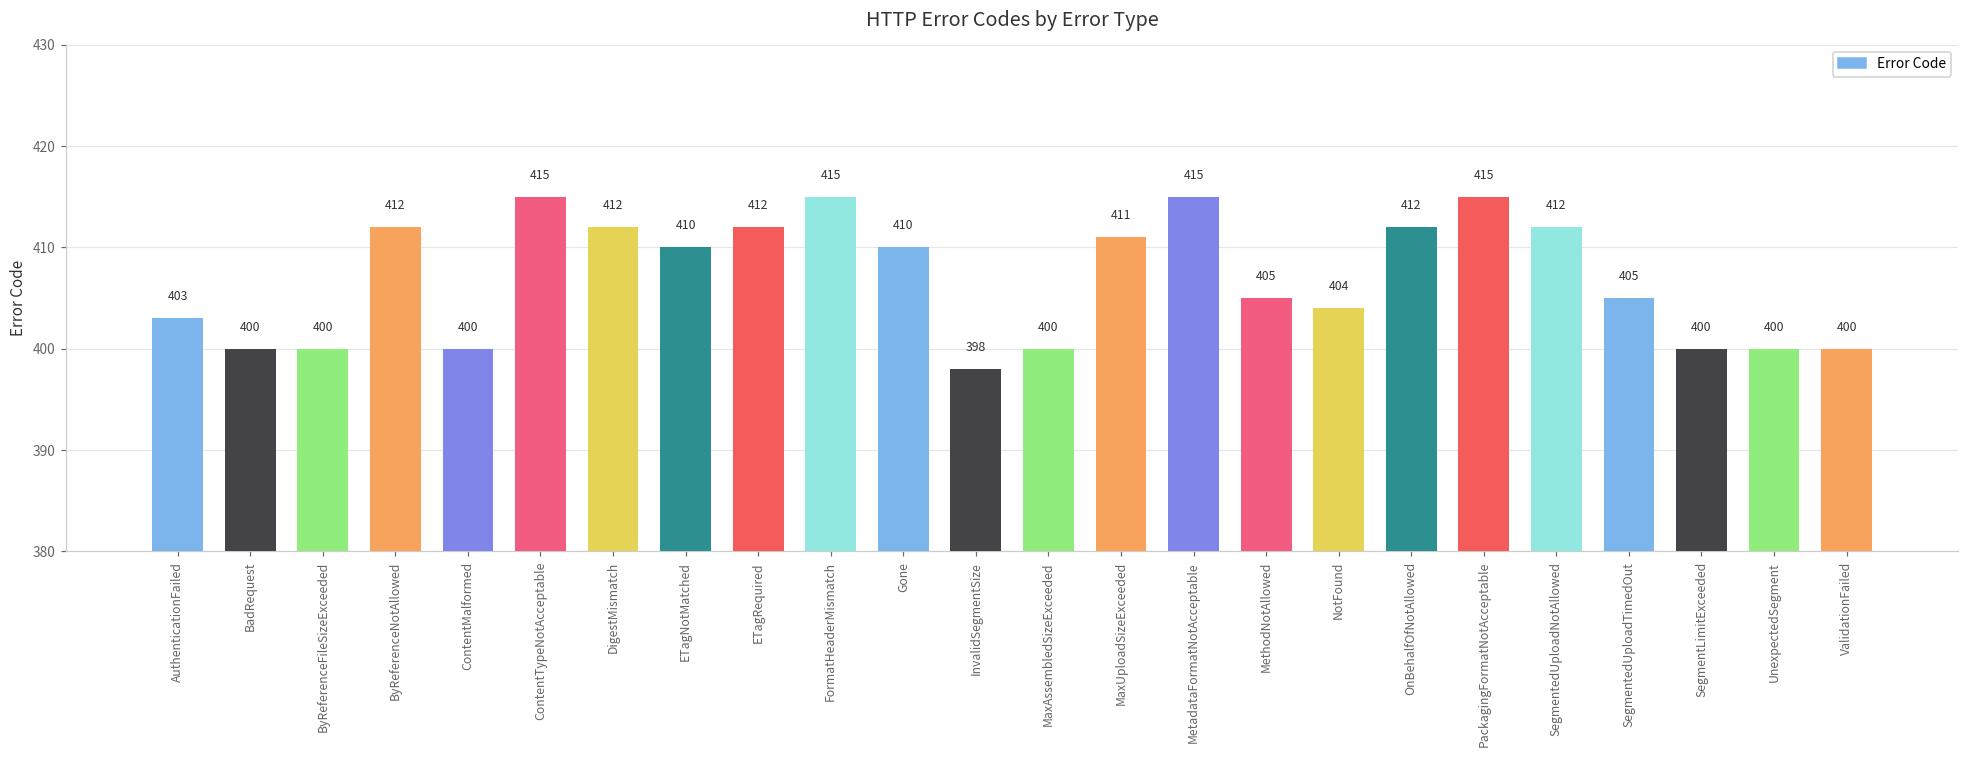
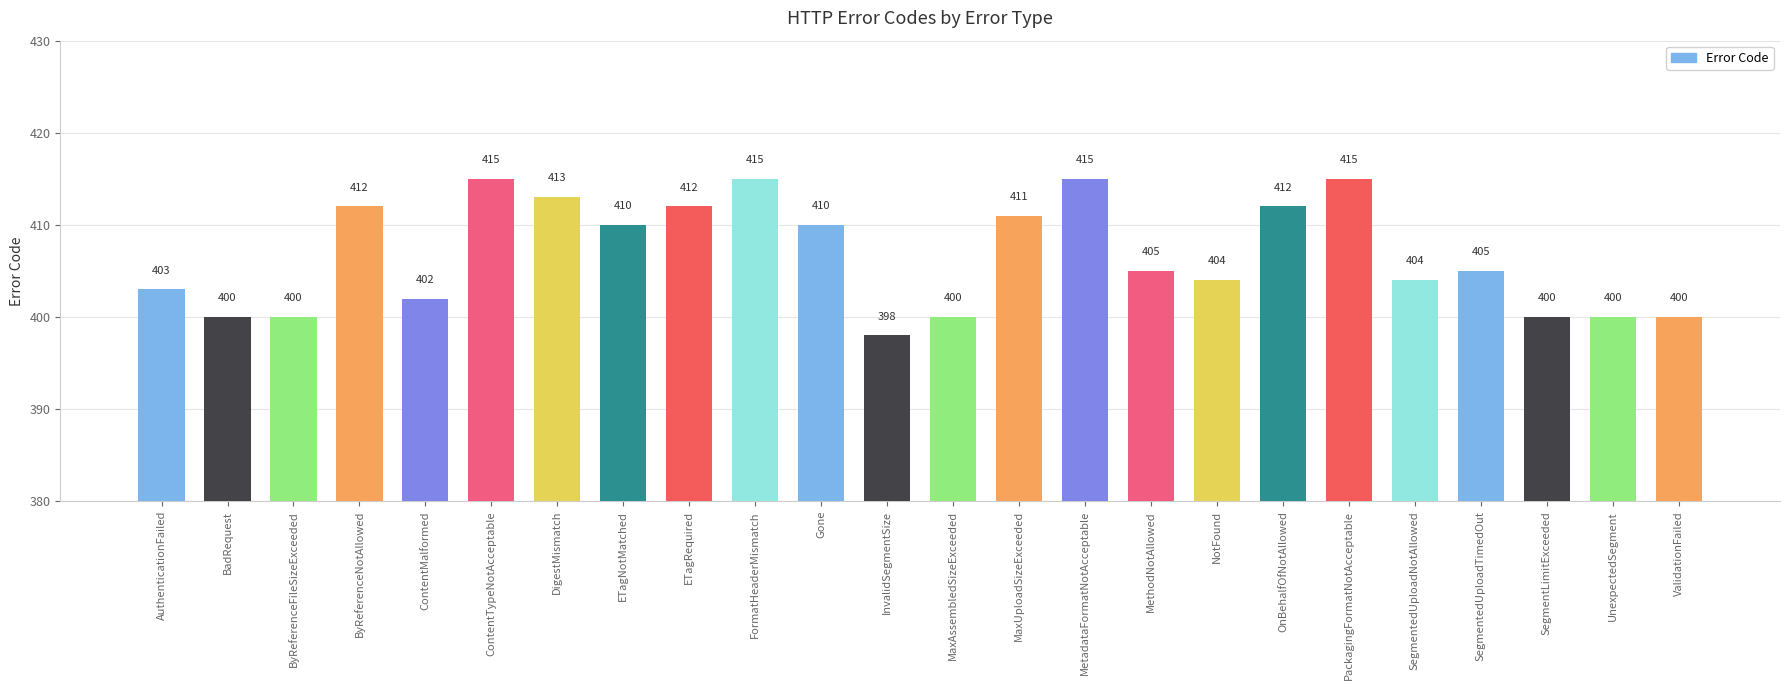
ContentMalformed: 400 -> 402
DigestMismatch: 412 -> 413
SegmentedUploadNotAllowed: 412 -> 404
